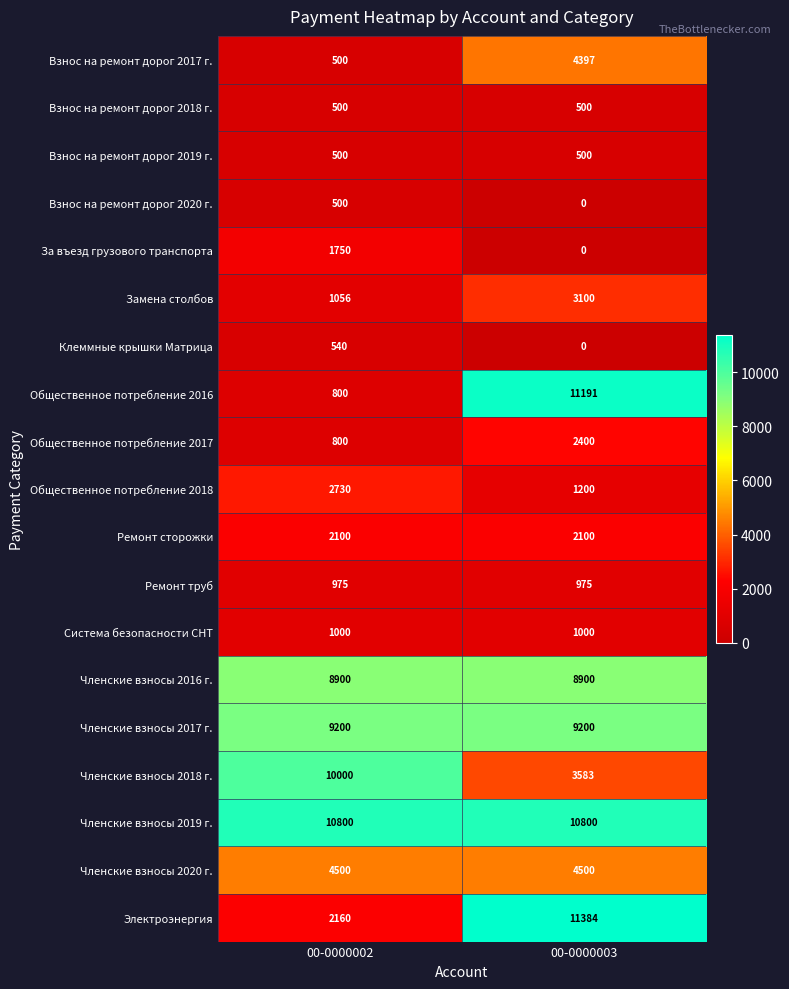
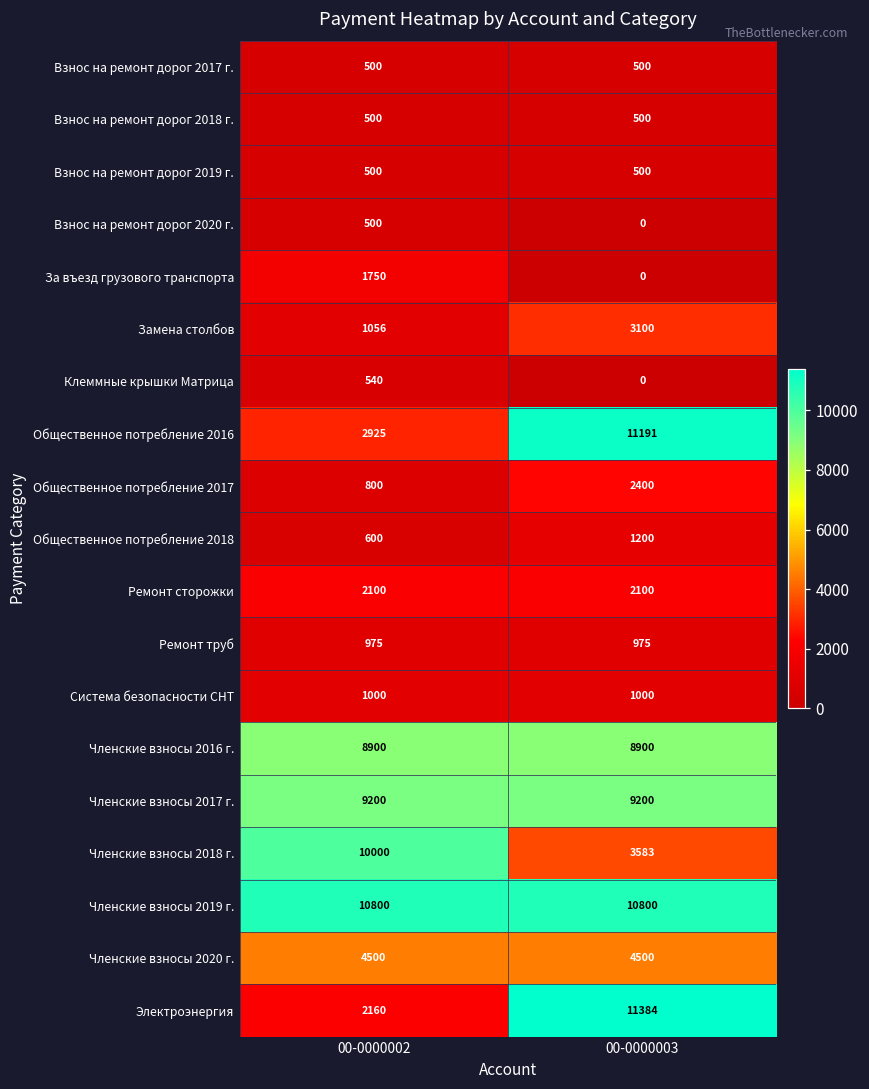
Взнос на ремонт дорог 2017 г., 00-0000003: 4397 -> 500
Общественное потребление 2016, 00-0000002: 800 -> 2925
Общественное потребление 2018, 00-0000002: 2730 -> 600
